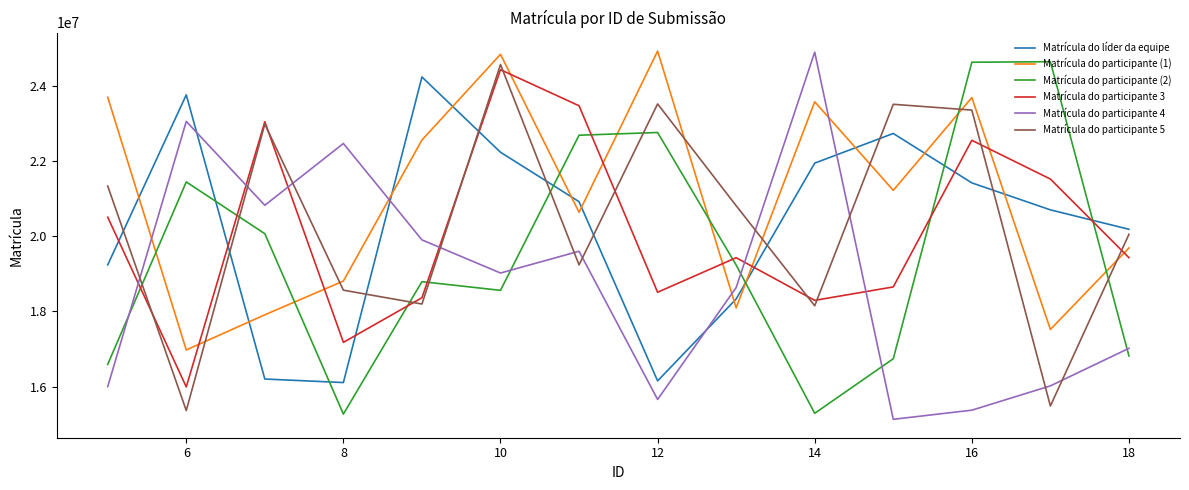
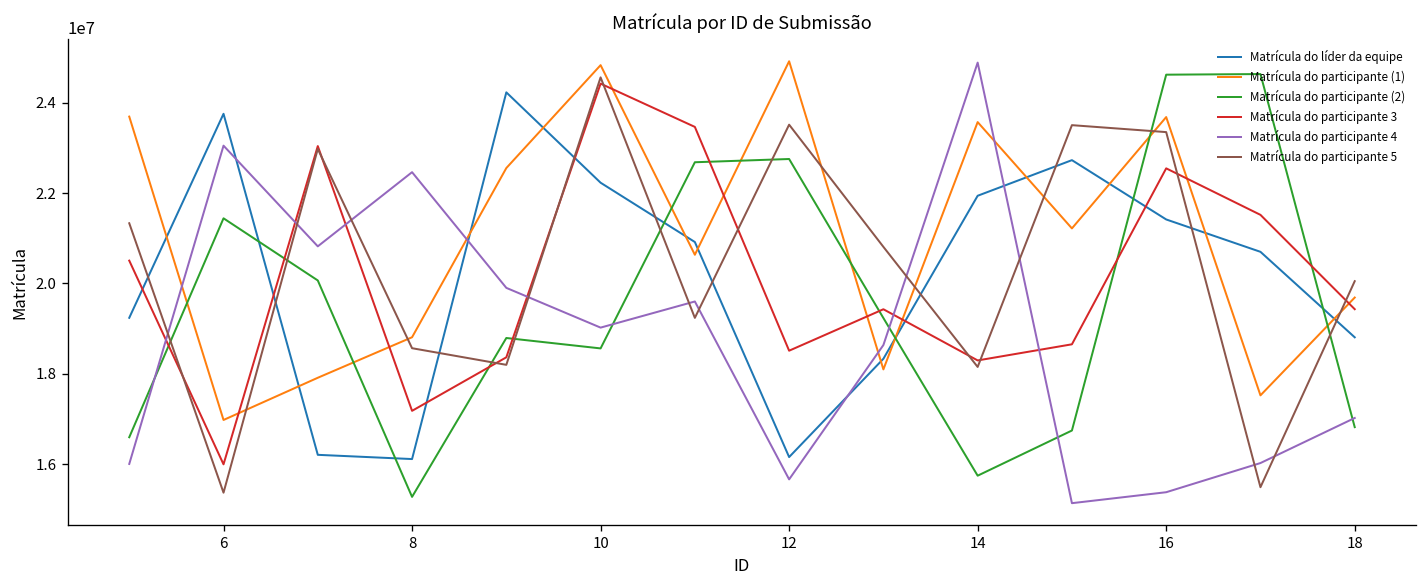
Matrícula do participante (2), 14: 15300000 -> 15700000
Matrícula do líder da equipe, 18: 20200000 -> 18800000
